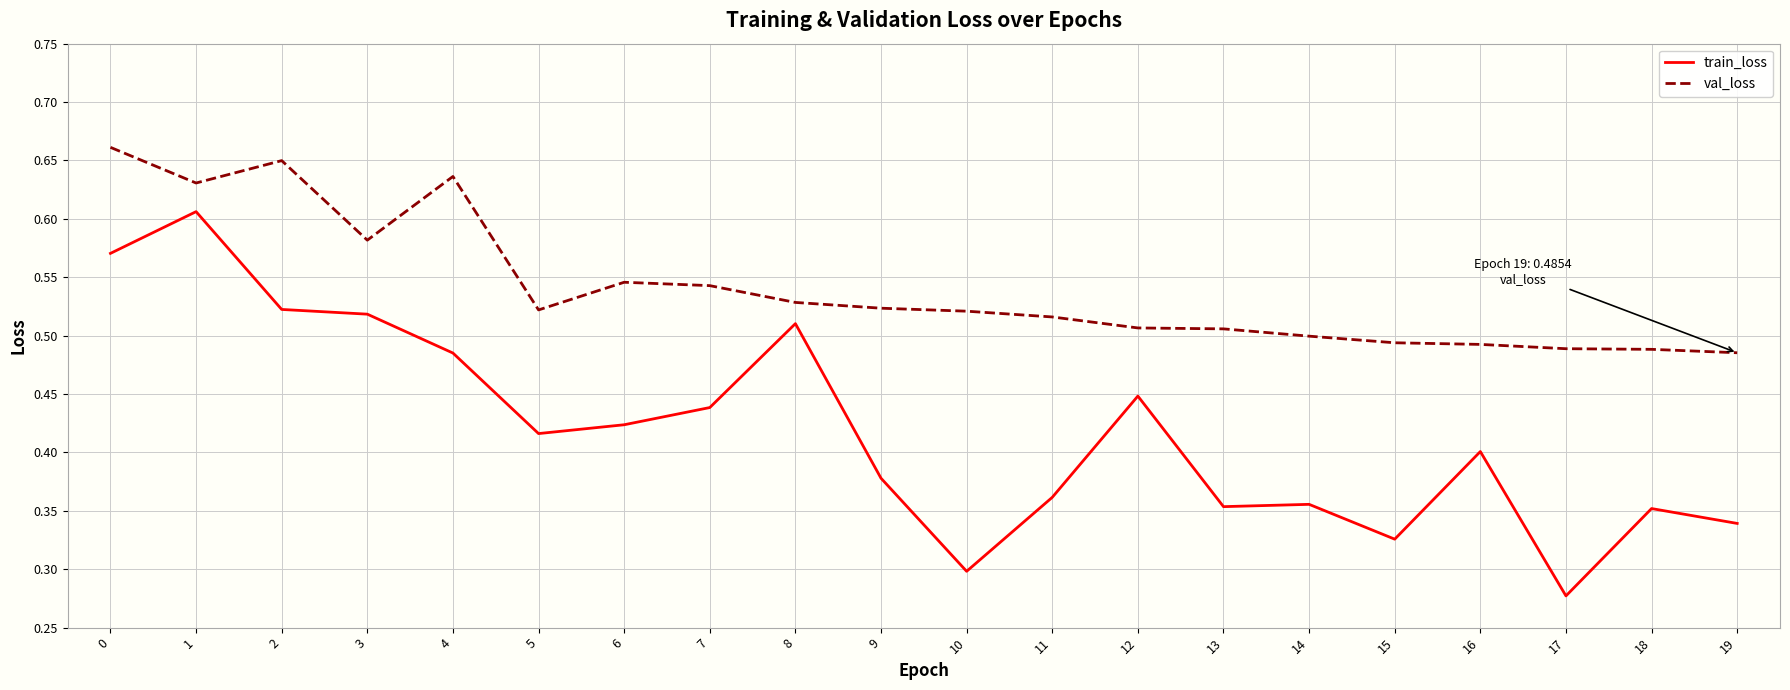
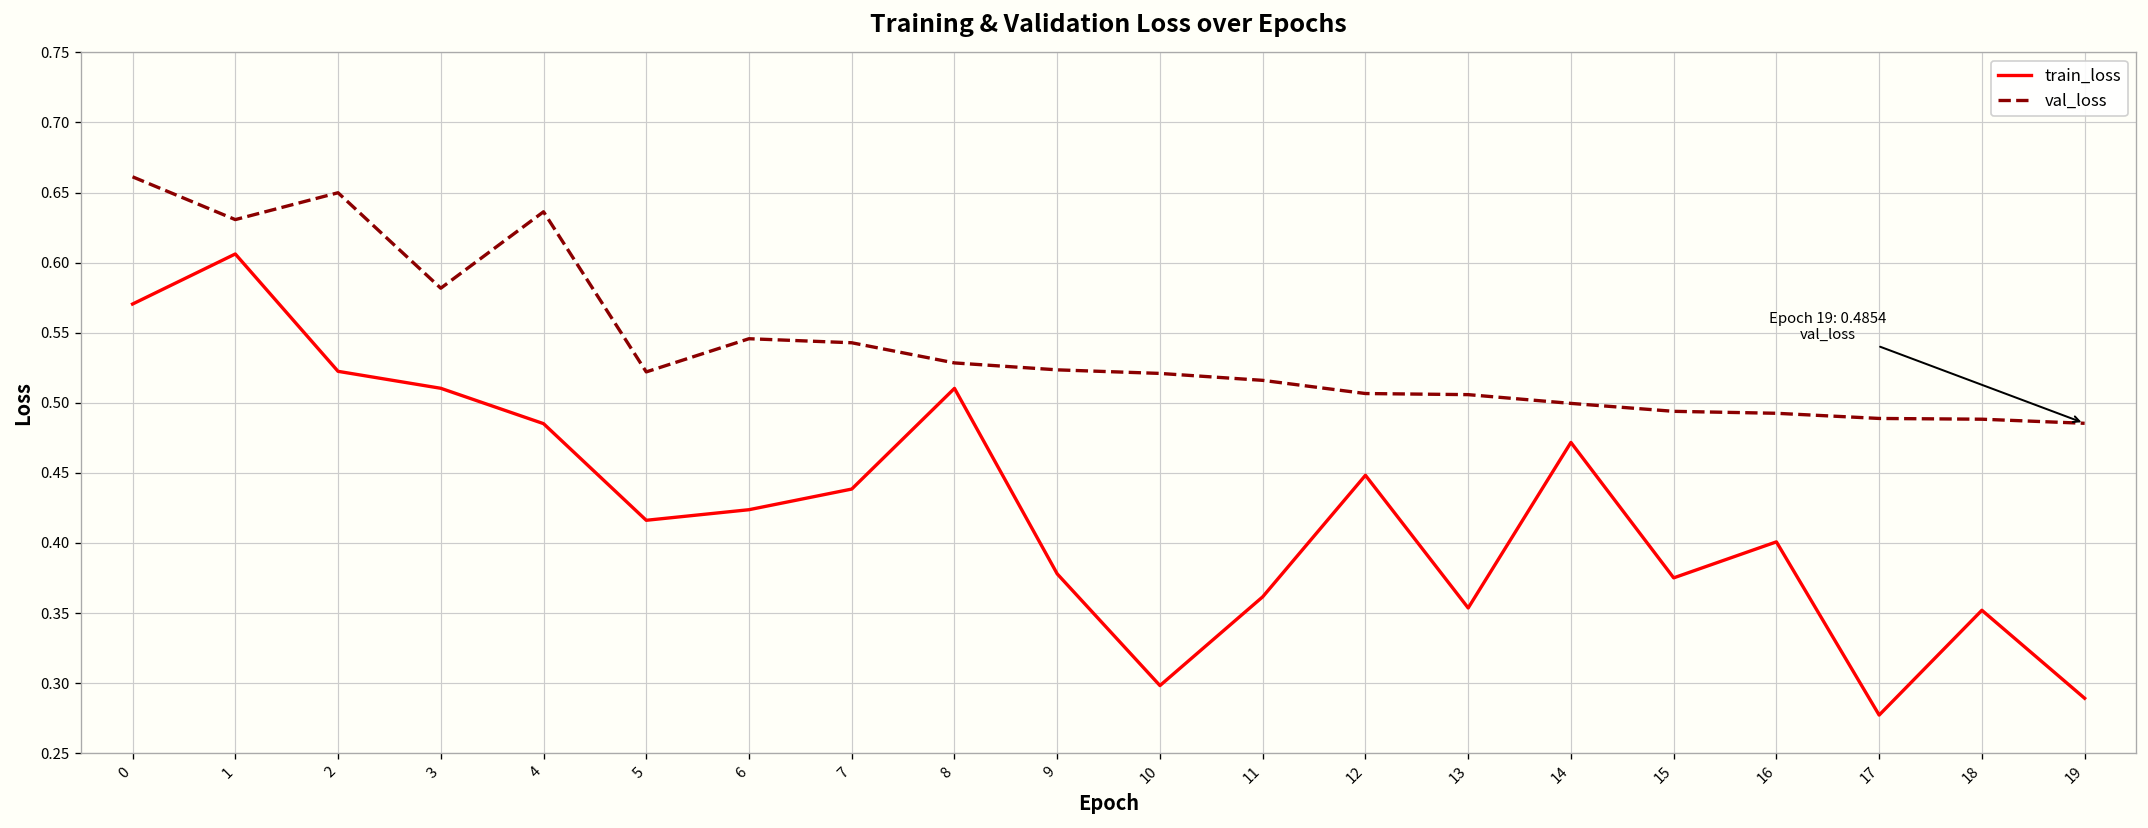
train_loss, 3: 0.518 -> 0.510
train_loss, 14: 0.356 -> 0.472
train_loss, 15: 0.326 -> 0.375
train_loss, 19: 0.339 -> 0.289
